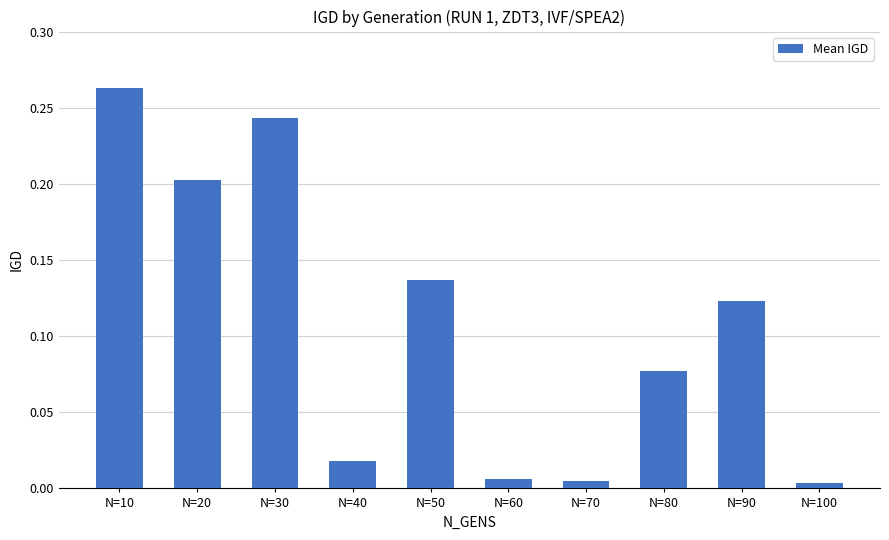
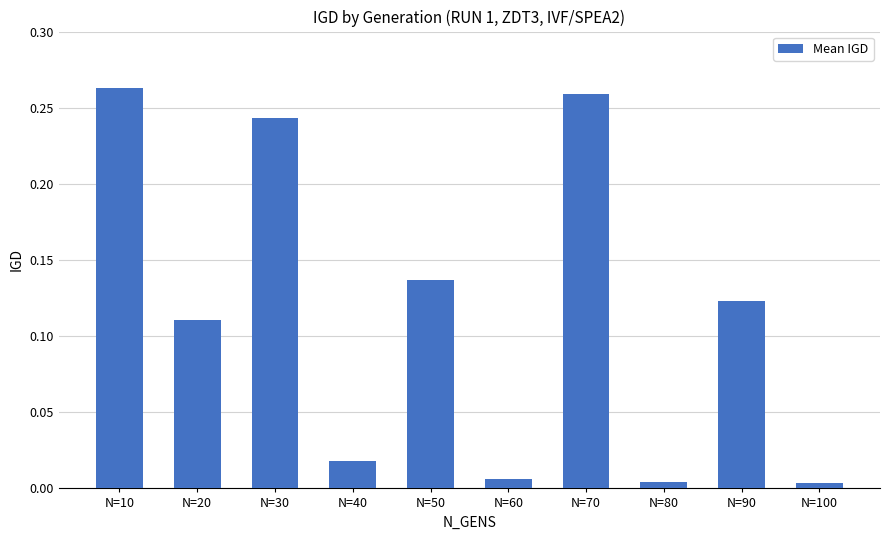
N=20: 0.203 -> 0.111
N=70: 0.005 -> 0.259
N=80: 0.077 -> 0.004
